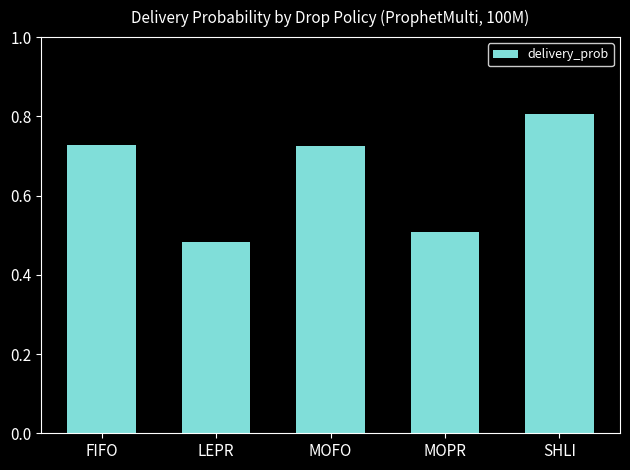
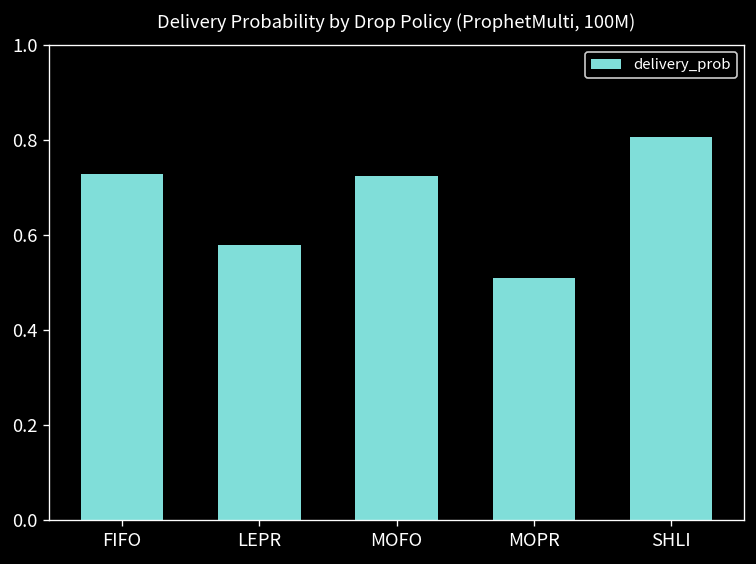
LEPR: 0.48 -> 0.58
